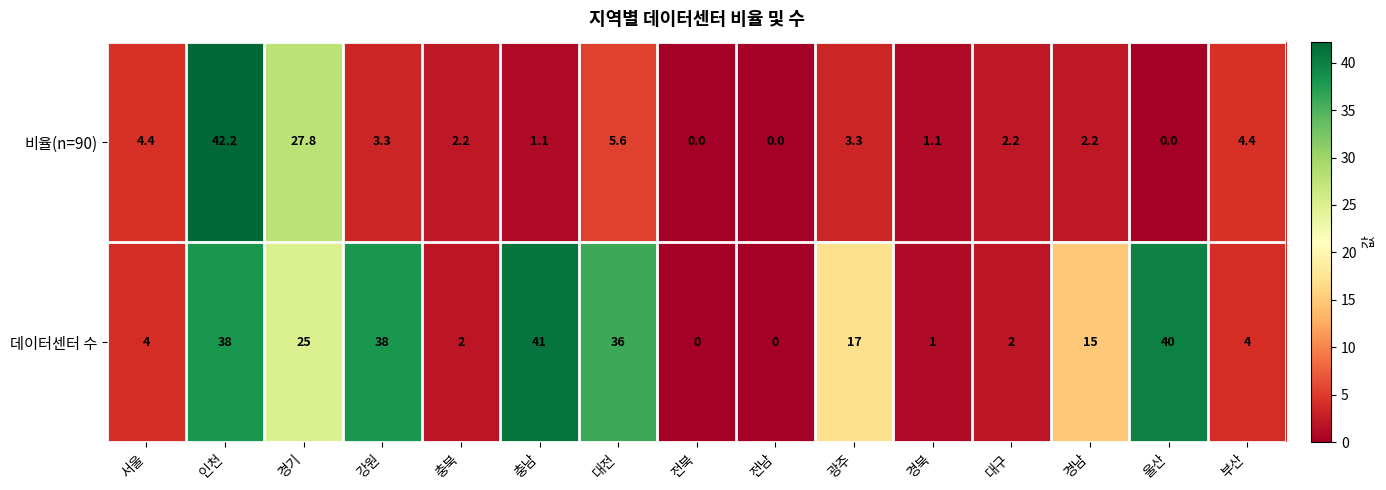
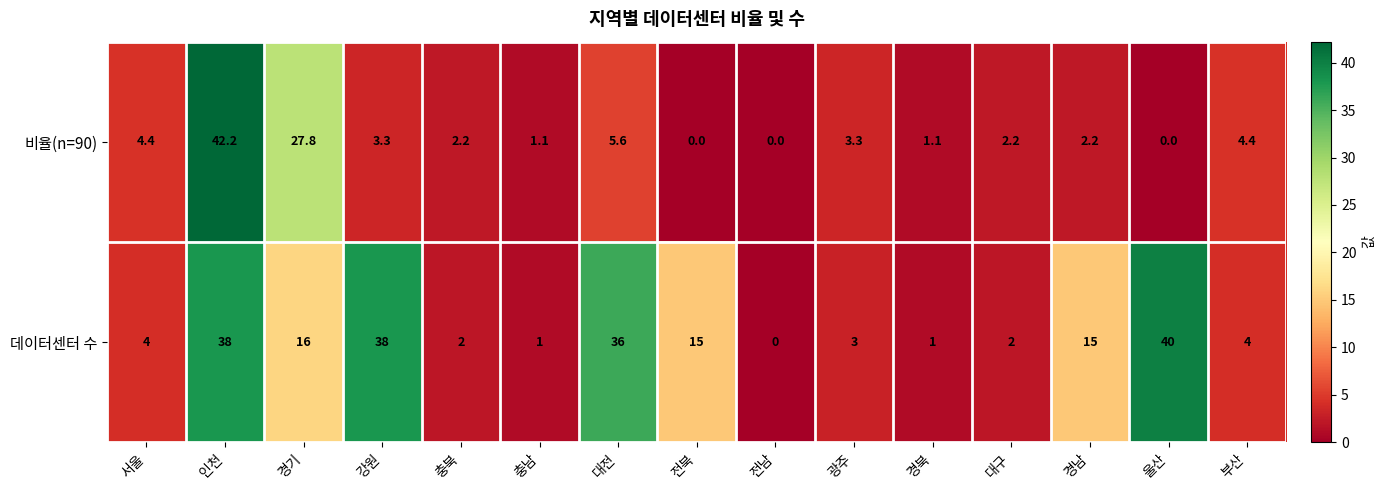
데이터센터 수, 경기: 25 -> 16
데이터센터 수, 충남: 41 -> 1
데이터센터 수, 전북: 0 -> 15
데이터센터 수, 광주: 17 -> 3
